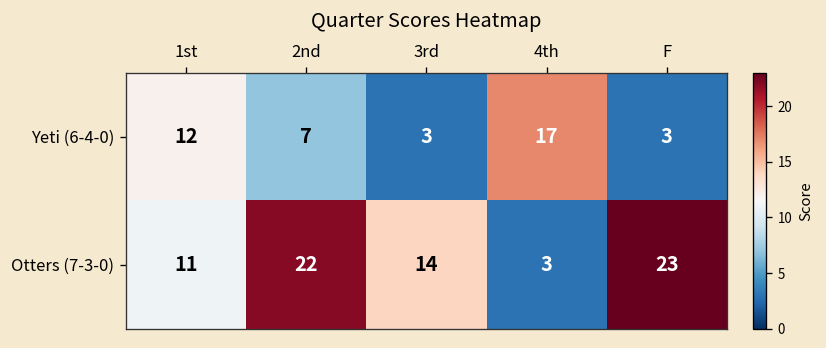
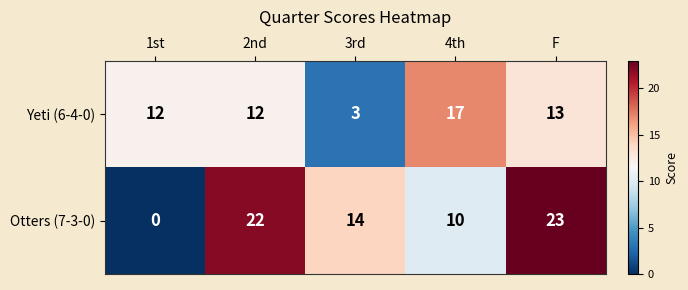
Yeti (6-4-0), 2nd: 7 -> 12
Yeti (6-4-0), F: 3 -> 13
Otters (7-3-0), 1st: 11 -> 0
Otters (7-3-0), 4th: 3 -> 10
